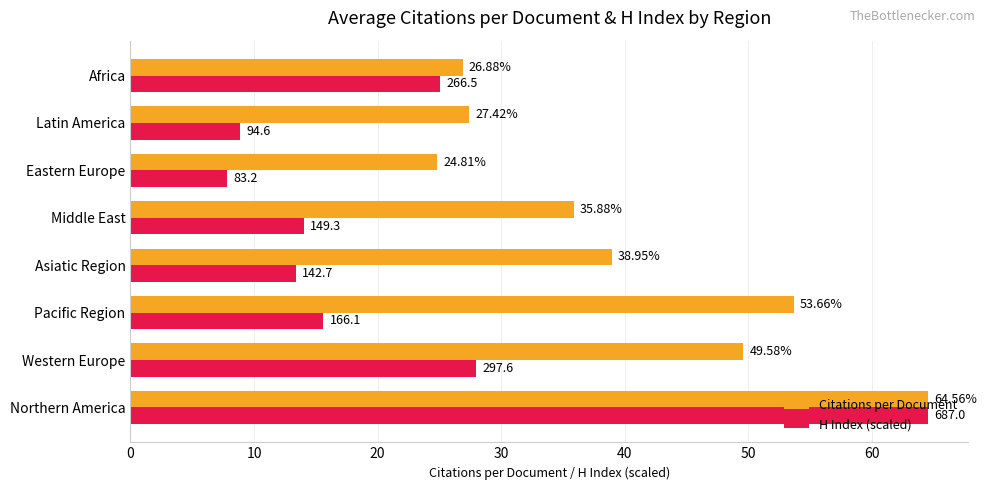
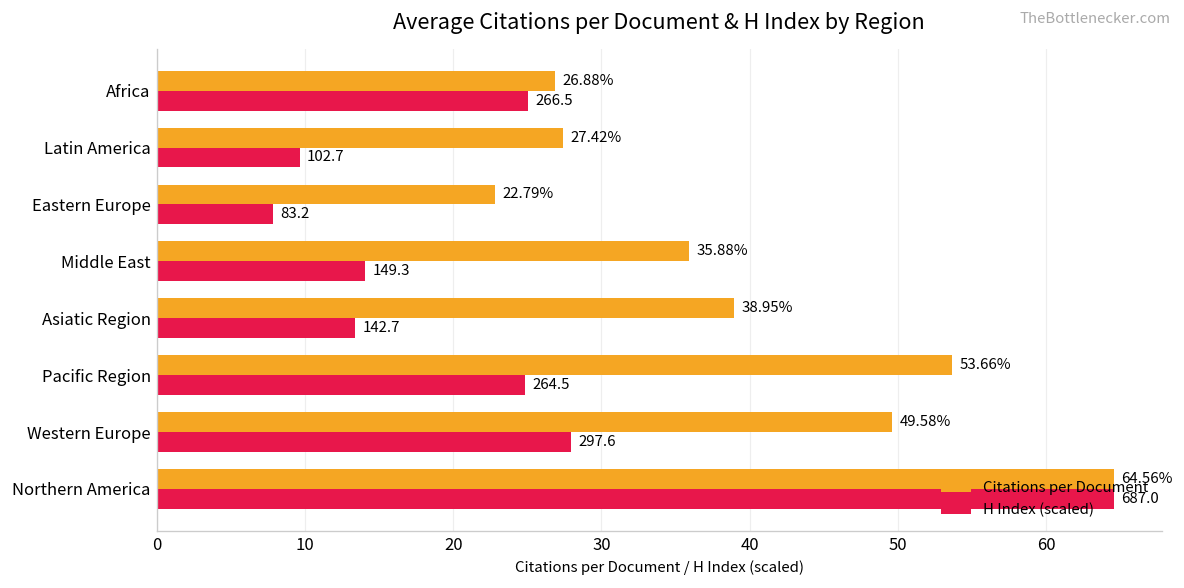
H Index (scaled), Latin America: 94.6 -> 102.7
Citations per Document, Eastern Europe: 24.81% -> 22.79%
H Index (scaled), Pacific Region: 166.1 -> 264.5
